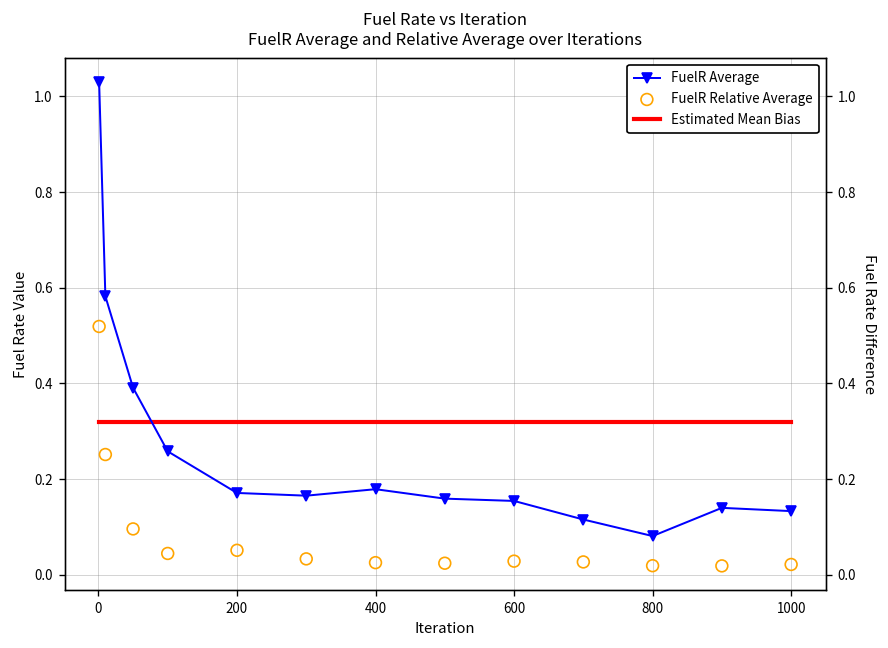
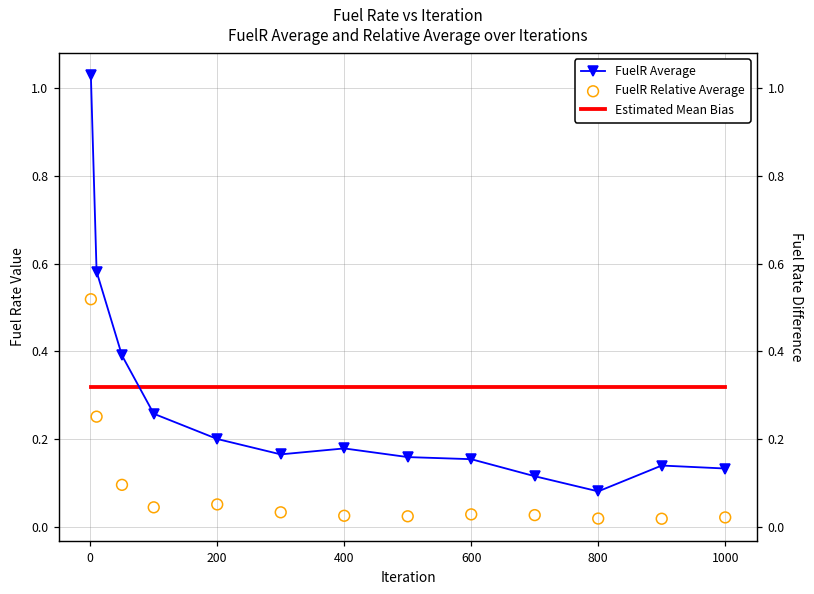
FuelR Average, 200: 0.17 -> 0.20
